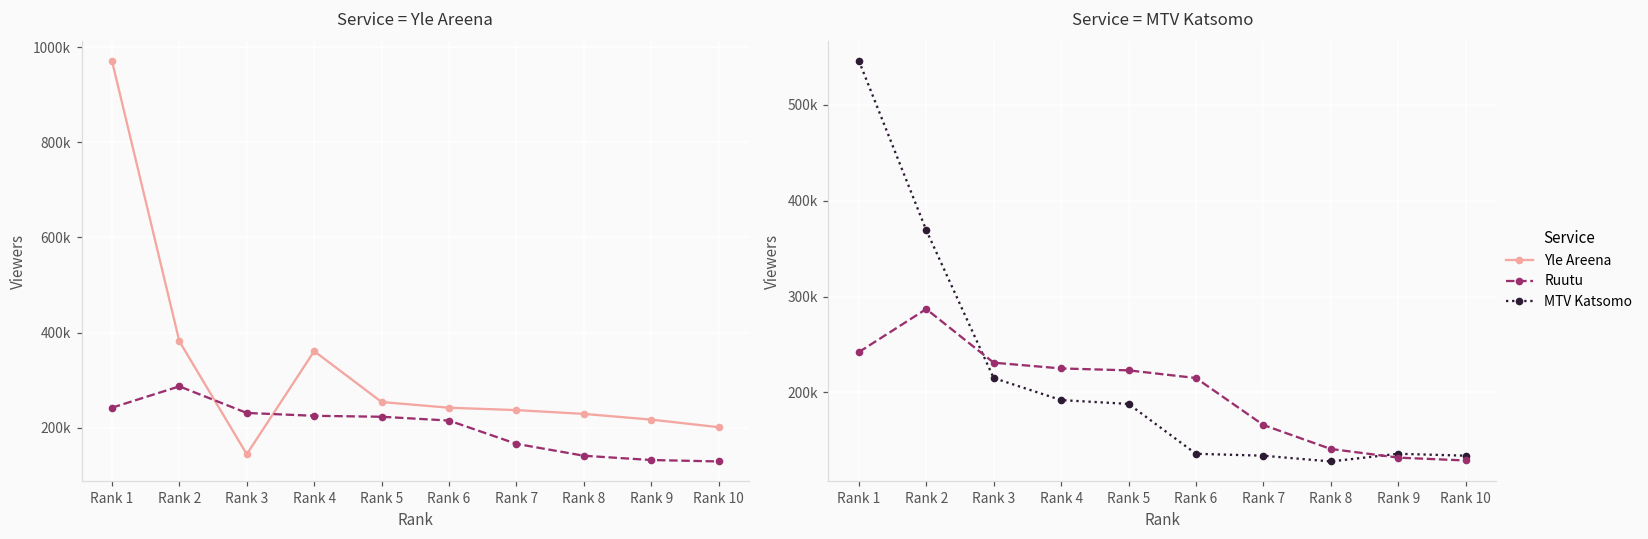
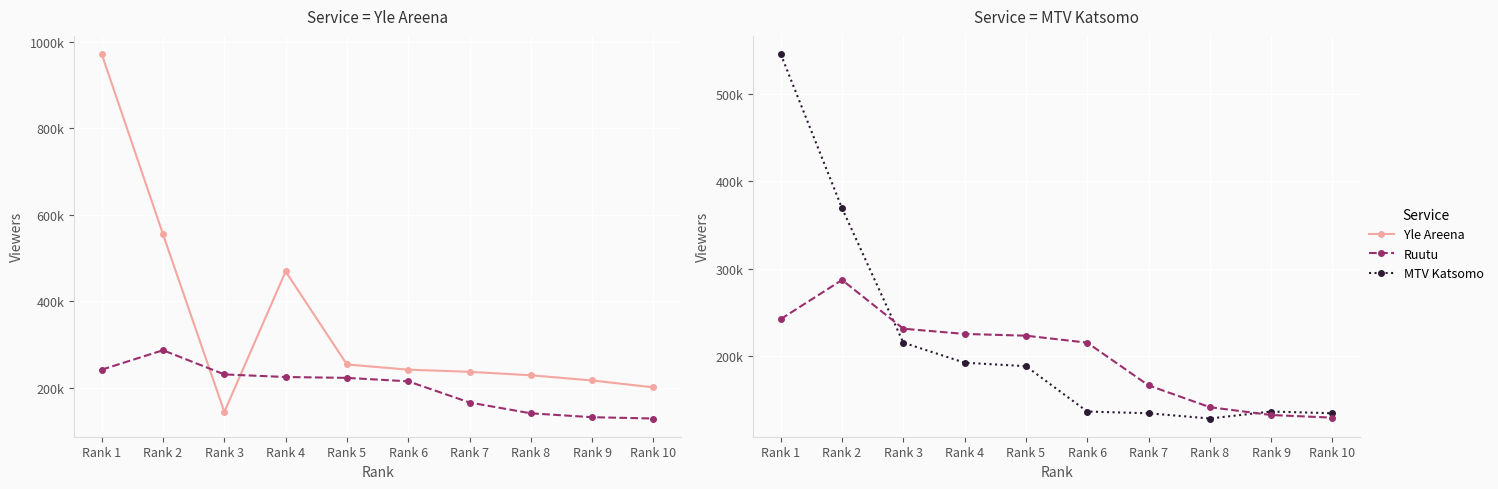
Service = Yle Areena, Yle Areena, Rank 2: 380000 -> 560000
Service = Yle Areena, Yle Areena, Rank 4: 360000 -> 470000
